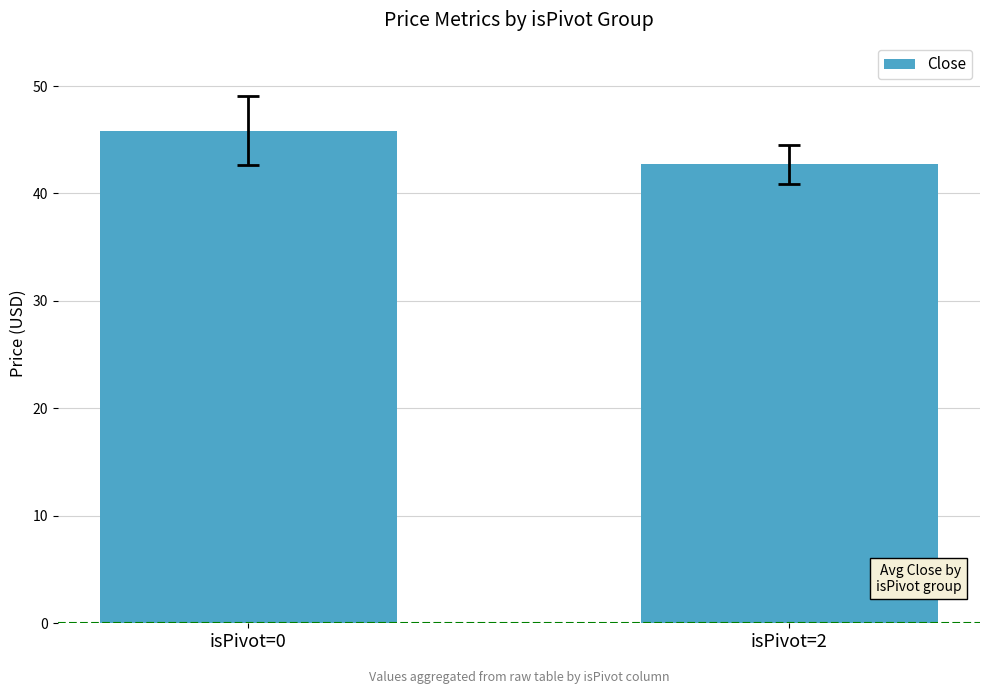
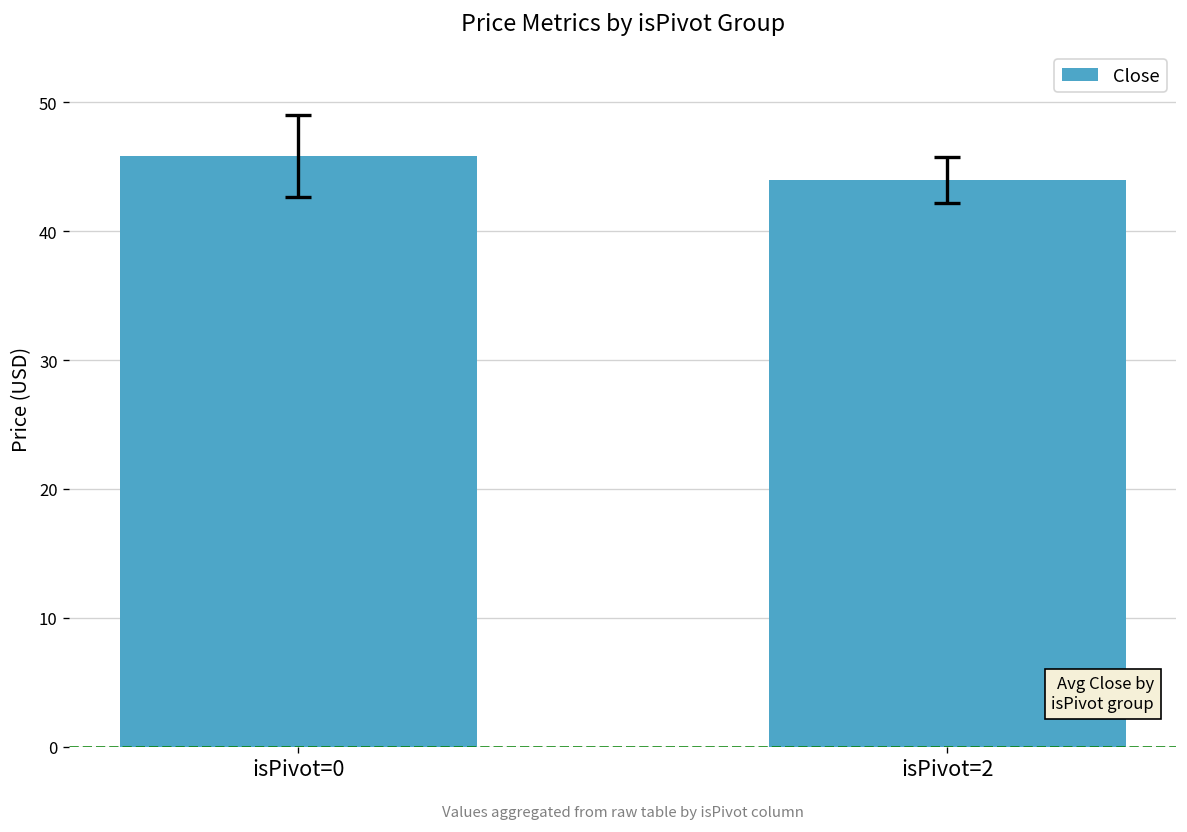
Close, isPivot=2: 42.7 -> 44.0
